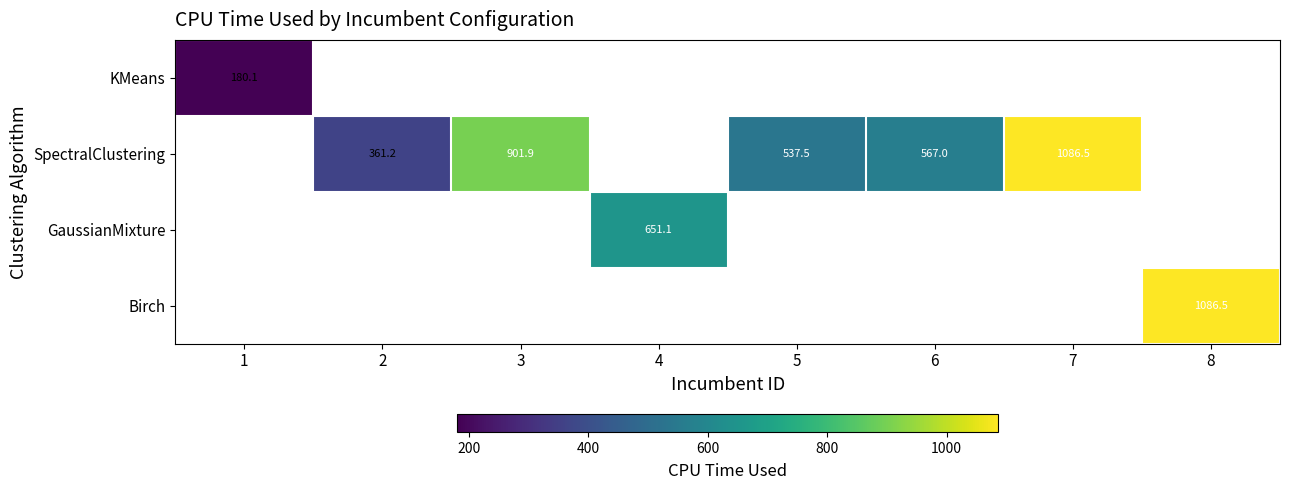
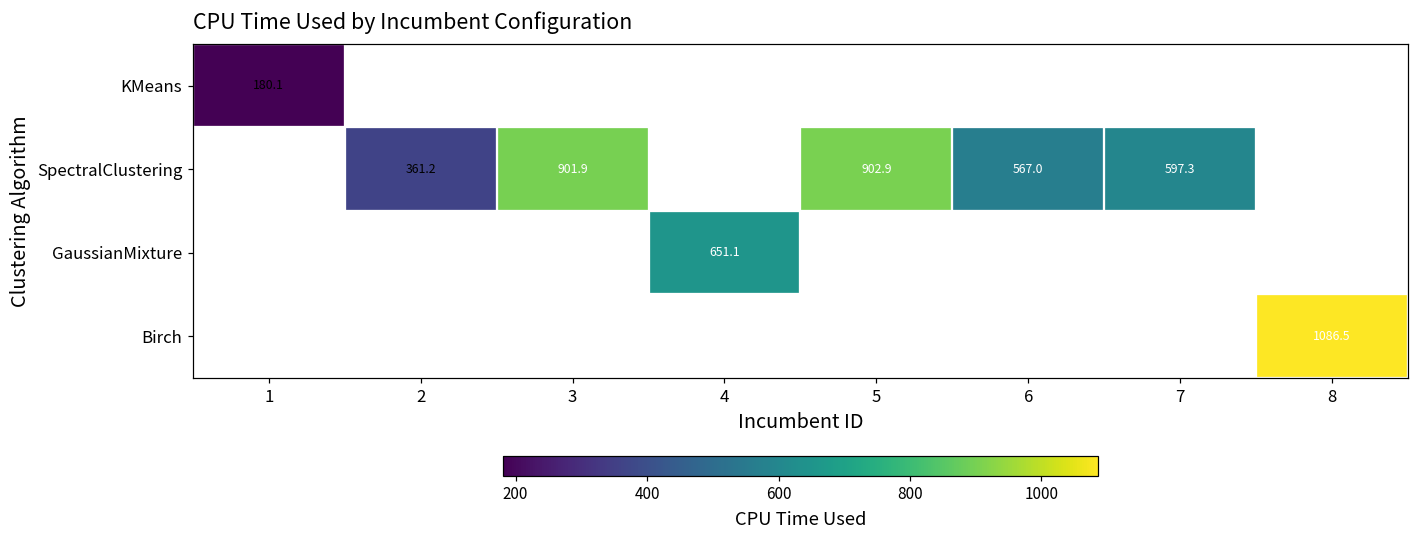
SpectralClustering, 5: 537.5 -> 902.9
SpectralClustering, 7: 1086.5 -> 597.3
